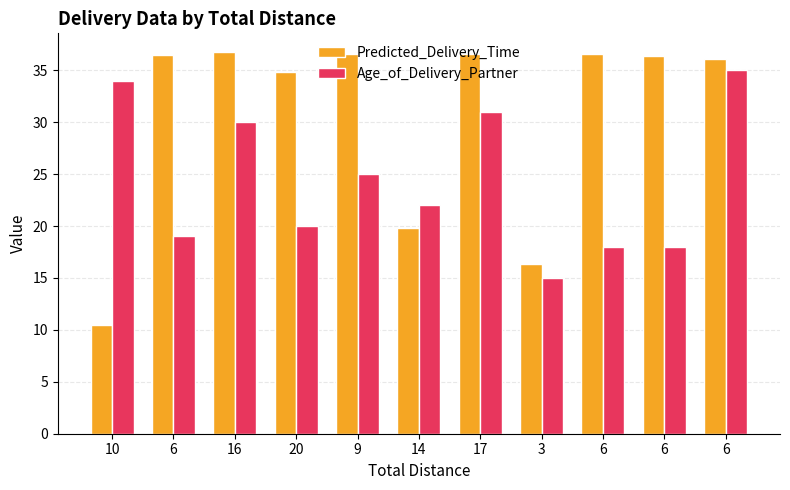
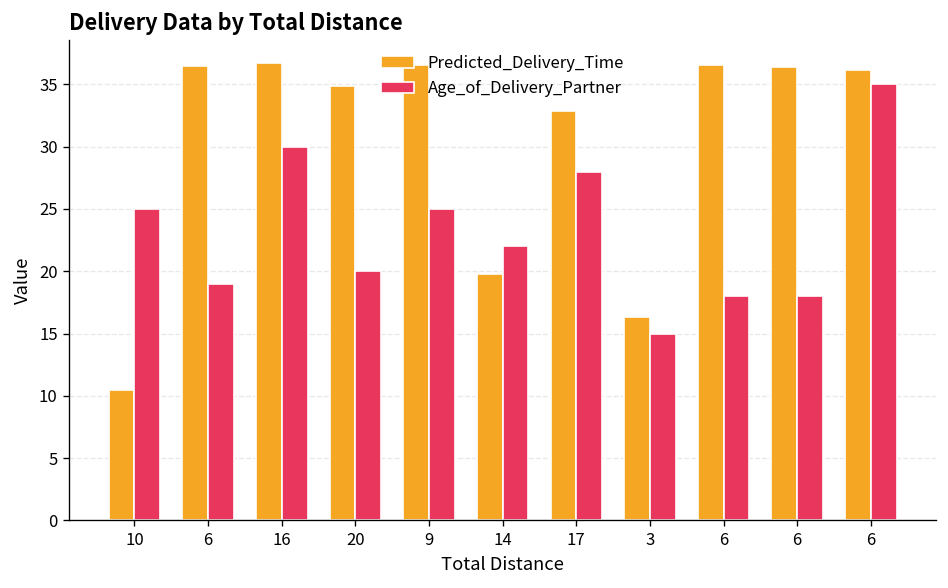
Age_of_Delivery_Partner, 10: 34 -> 25
Predicted_Delivery_Time, 17: 36.6 -> 32.8
Age_of_Delivery_Partner, 17: 31 -> 28
